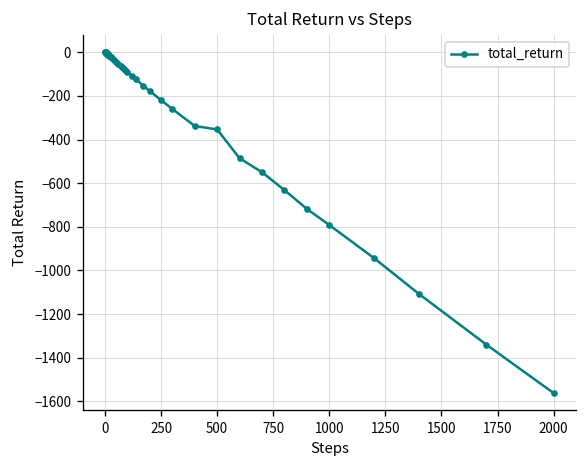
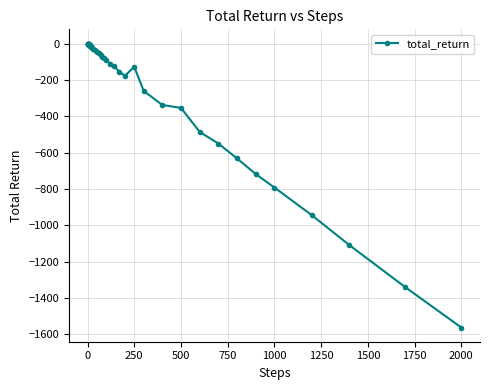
250: -220 -> -130
